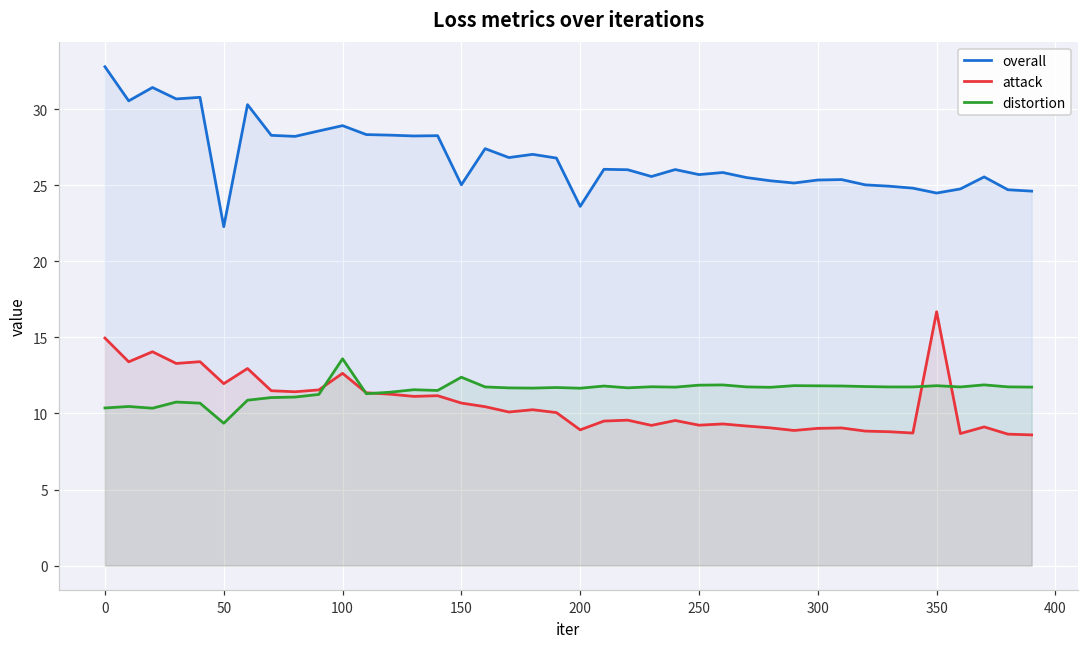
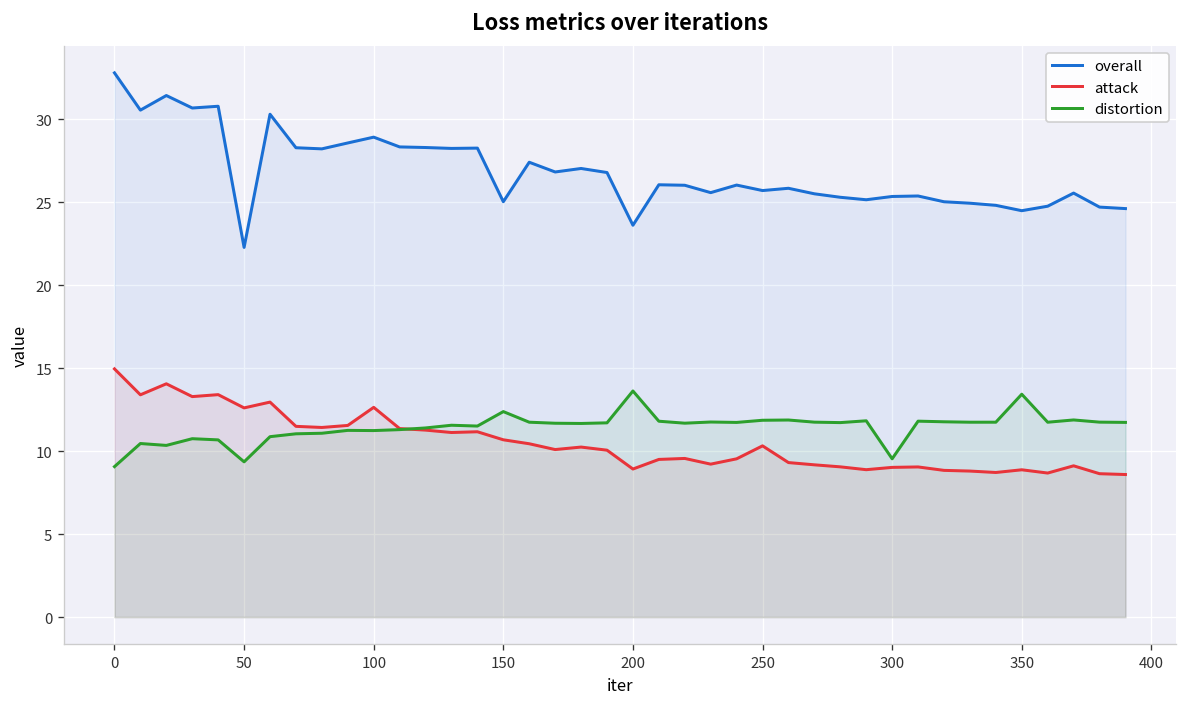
distortion, 0: 10.4 -> 9.1
attack, 50: 12.0 -> 12.6
distortion, 100: 13.6 -> 11.2
distortion, 200: 11.7 -> 13.6
attack, 250: 9.2 -> 10.3
distortion, 300: 11.8 -> 9.5
attack, 350: 16.7 -> 8.9
distortion, 350: 11.8 -> 13.4
